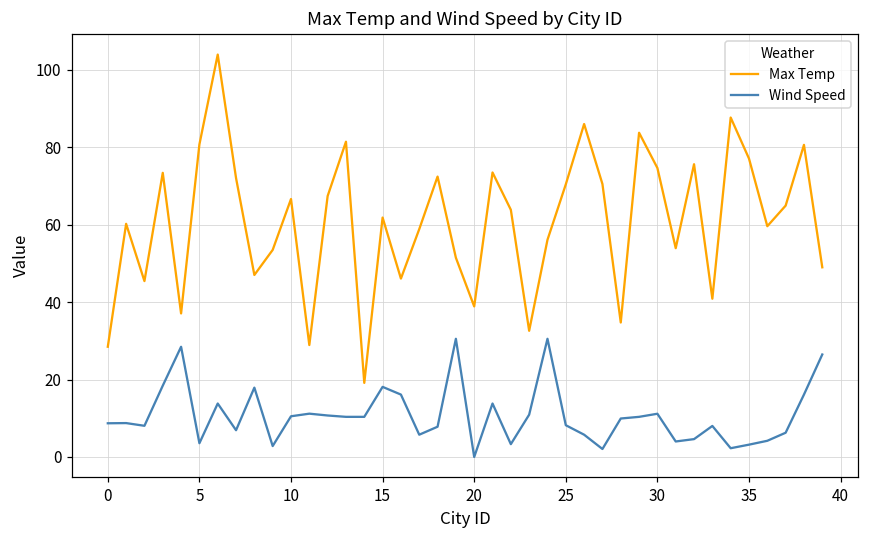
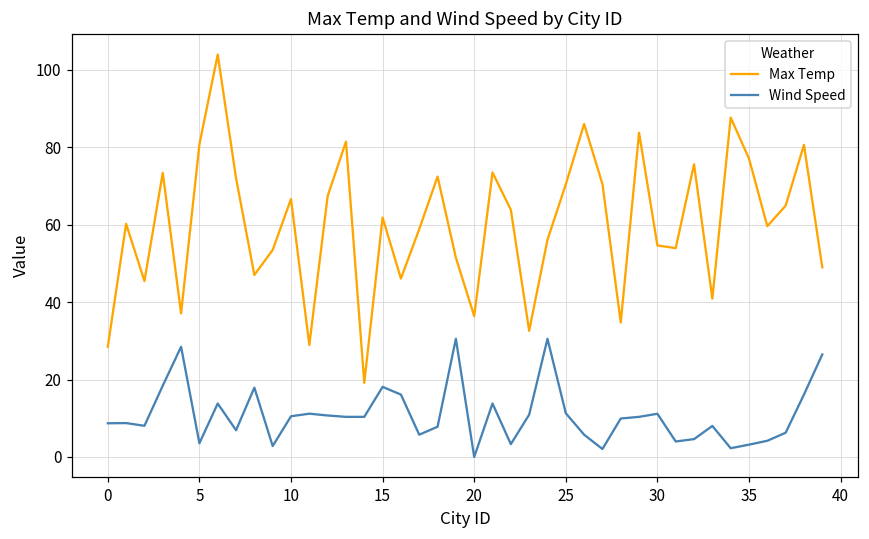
Max Temp, 20: 39 -> 36
Wind Speed, 25: 8 -> 11
Max Temp, 30: 75 -> 55
